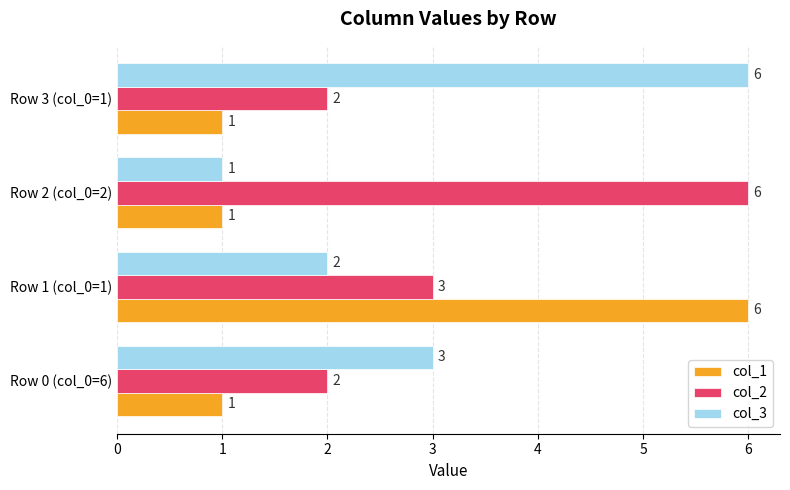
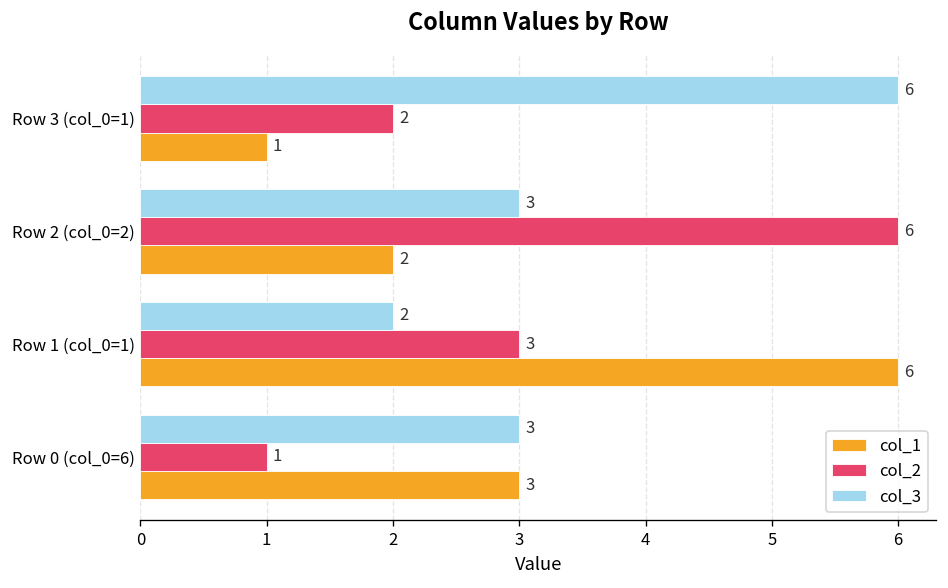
col_3, Row 2 (col_0=2): 1 -> 3
col_1, Row 2 (col_0=2): 1 -> 2
col_2, Row 0 (col_0=6): 2 -> 1
col_1, Row 0 (col_0=6): 1 -> 3
